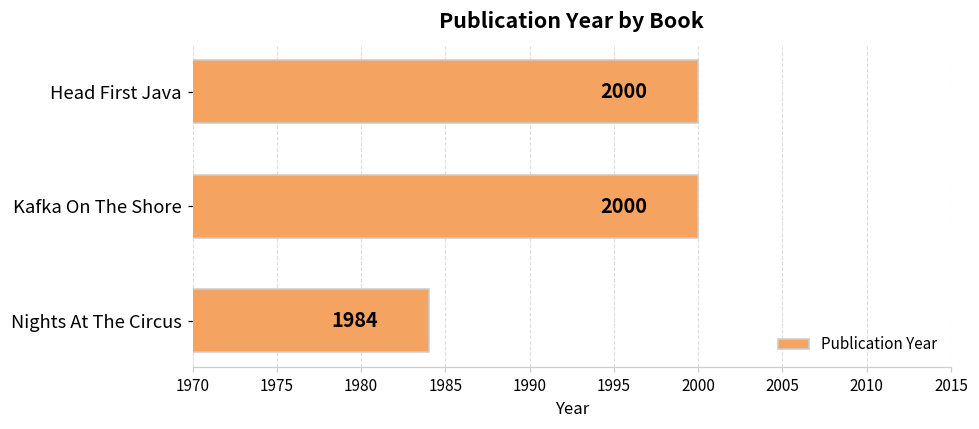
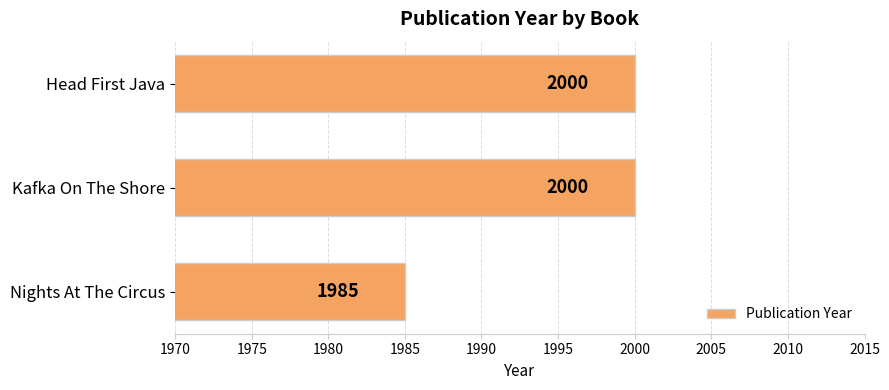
Nights At The Circus: 1984 -> 1985
